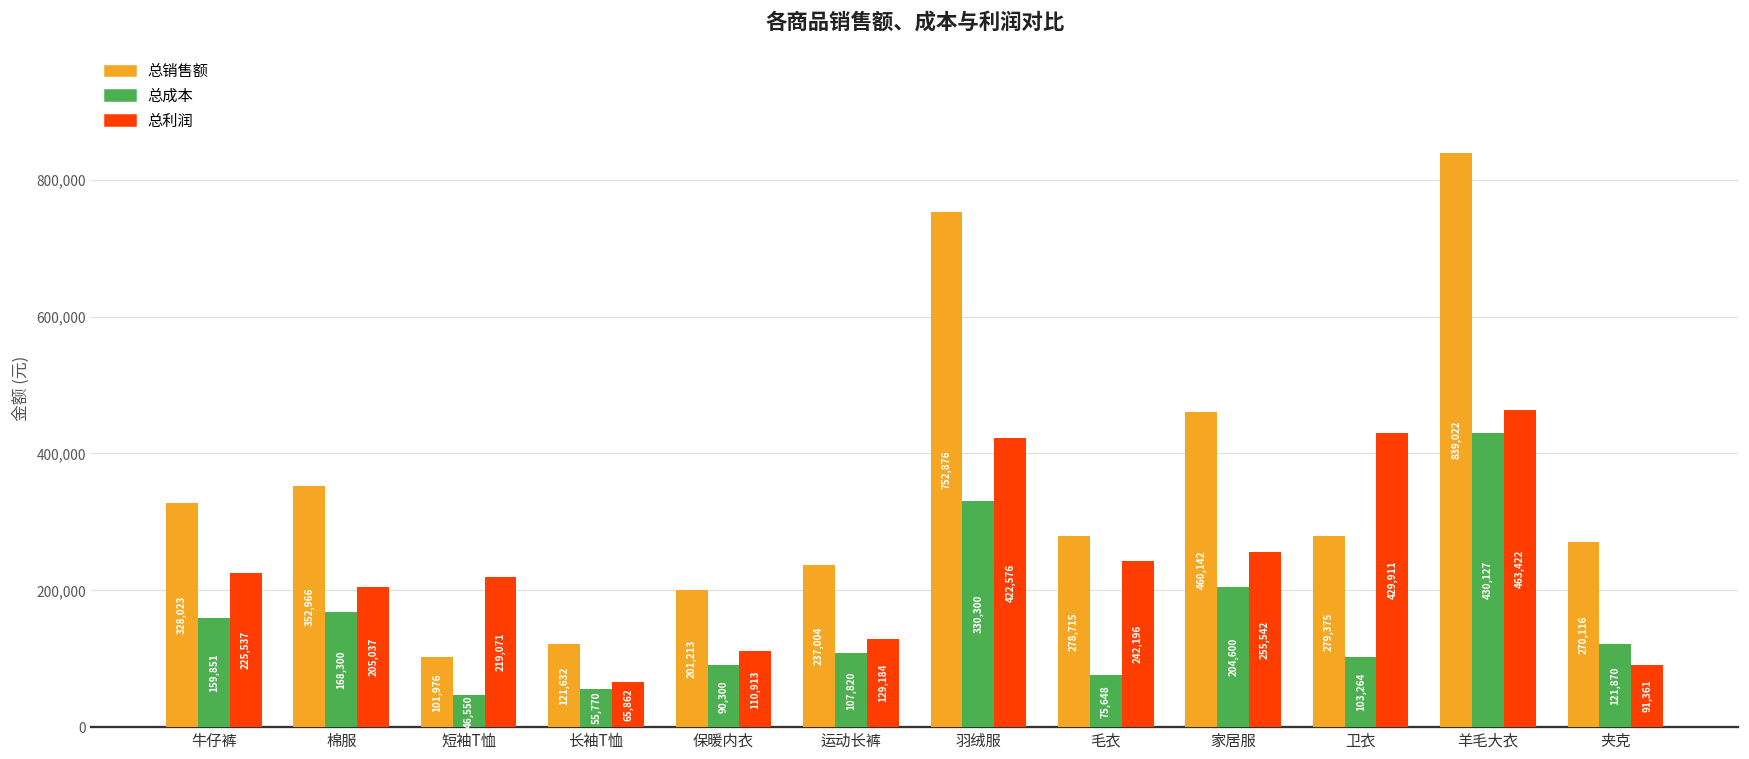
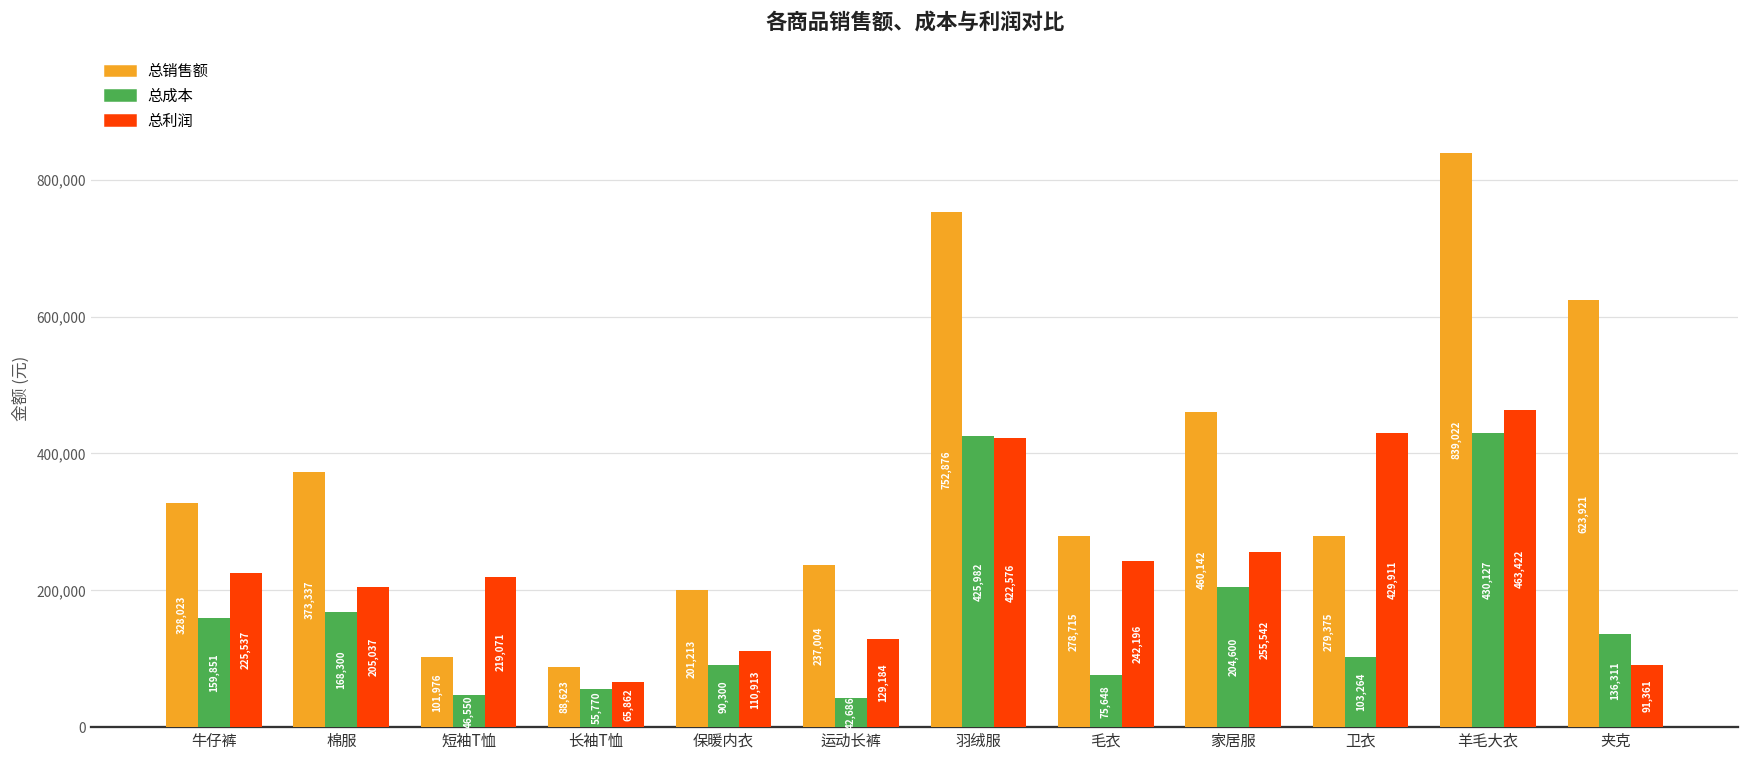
总销售额, 棉服: 352,966 -> 373,337
总销售额, 长袖T恤: 121,632 -> 88,623
总成本, 运动长裤: 107,820 -> 42,686
总成本, 羽绒服: 330,300 -> 425,982
总销售额, 夹克: 270,116 -> 623,921
总成本, 夹克: 121,870 -> 136,311
